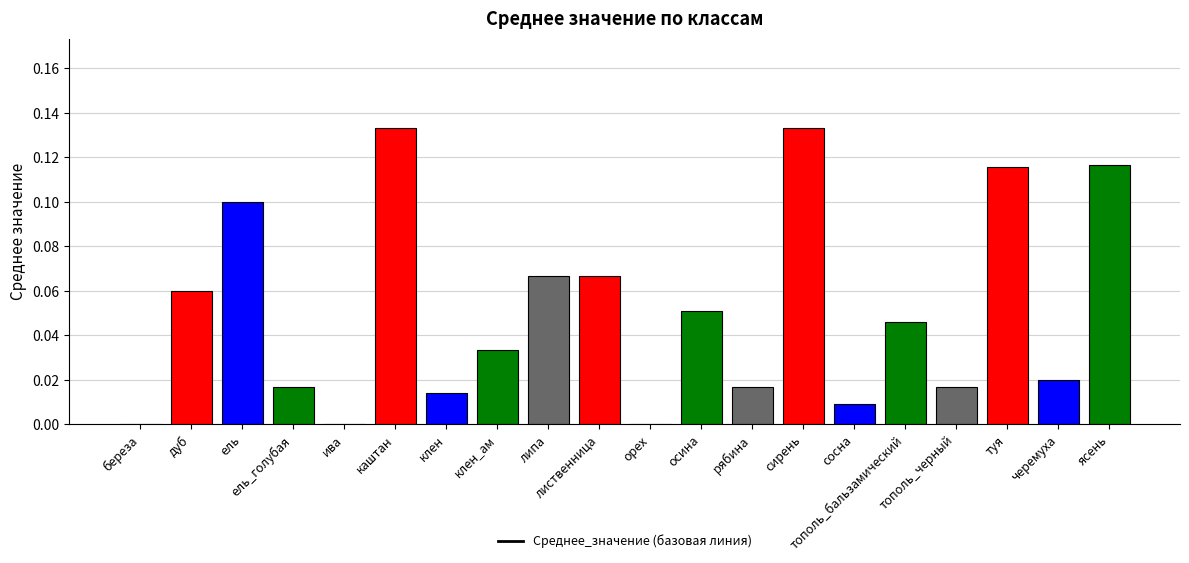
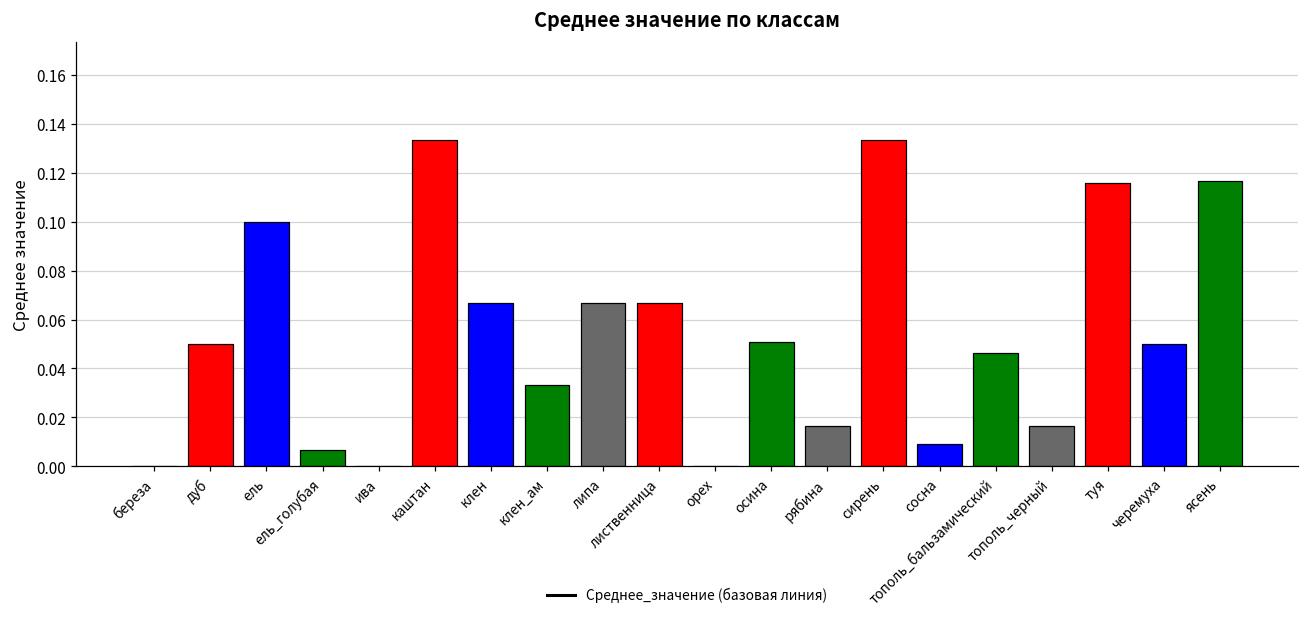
дуб: 0.06 -> 0.05
ель_голубая: 0.017 -> 0.007
клен: 0.014 -> 0.067
черемуха: 0.02 -> 0.05
